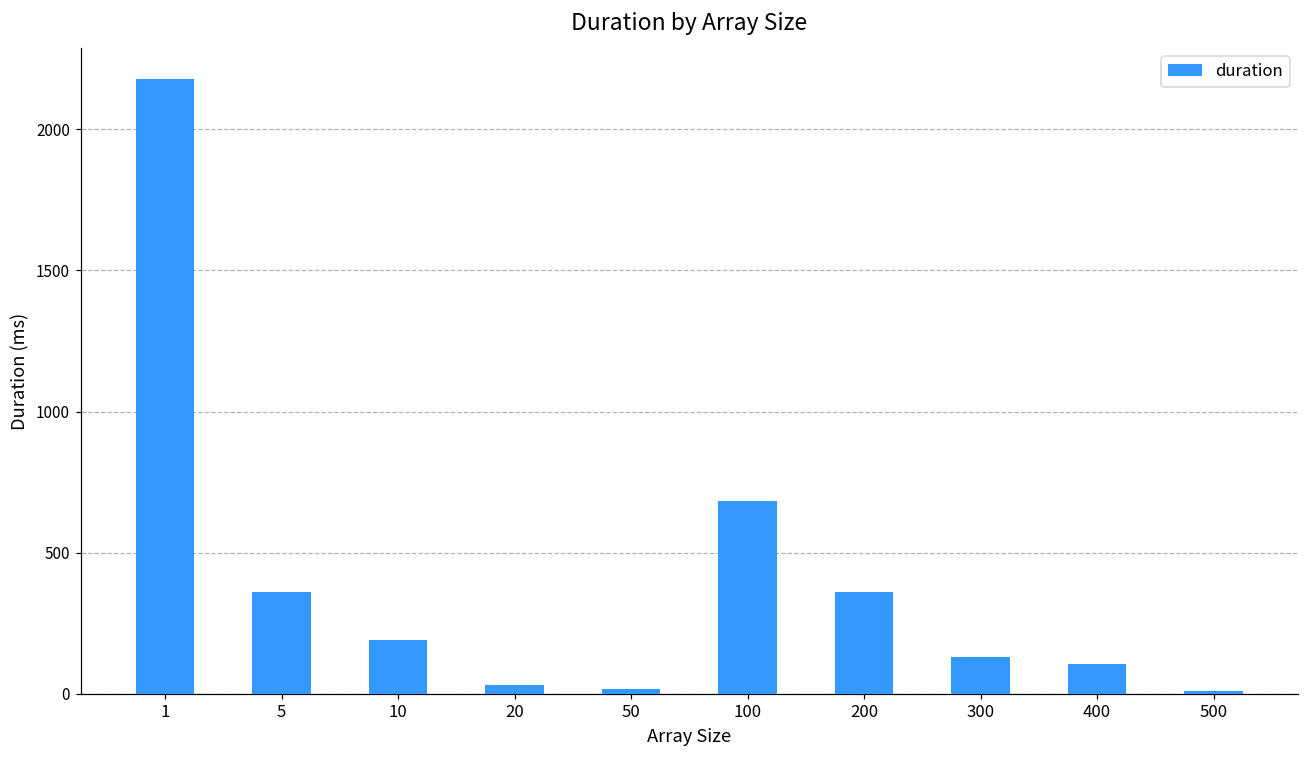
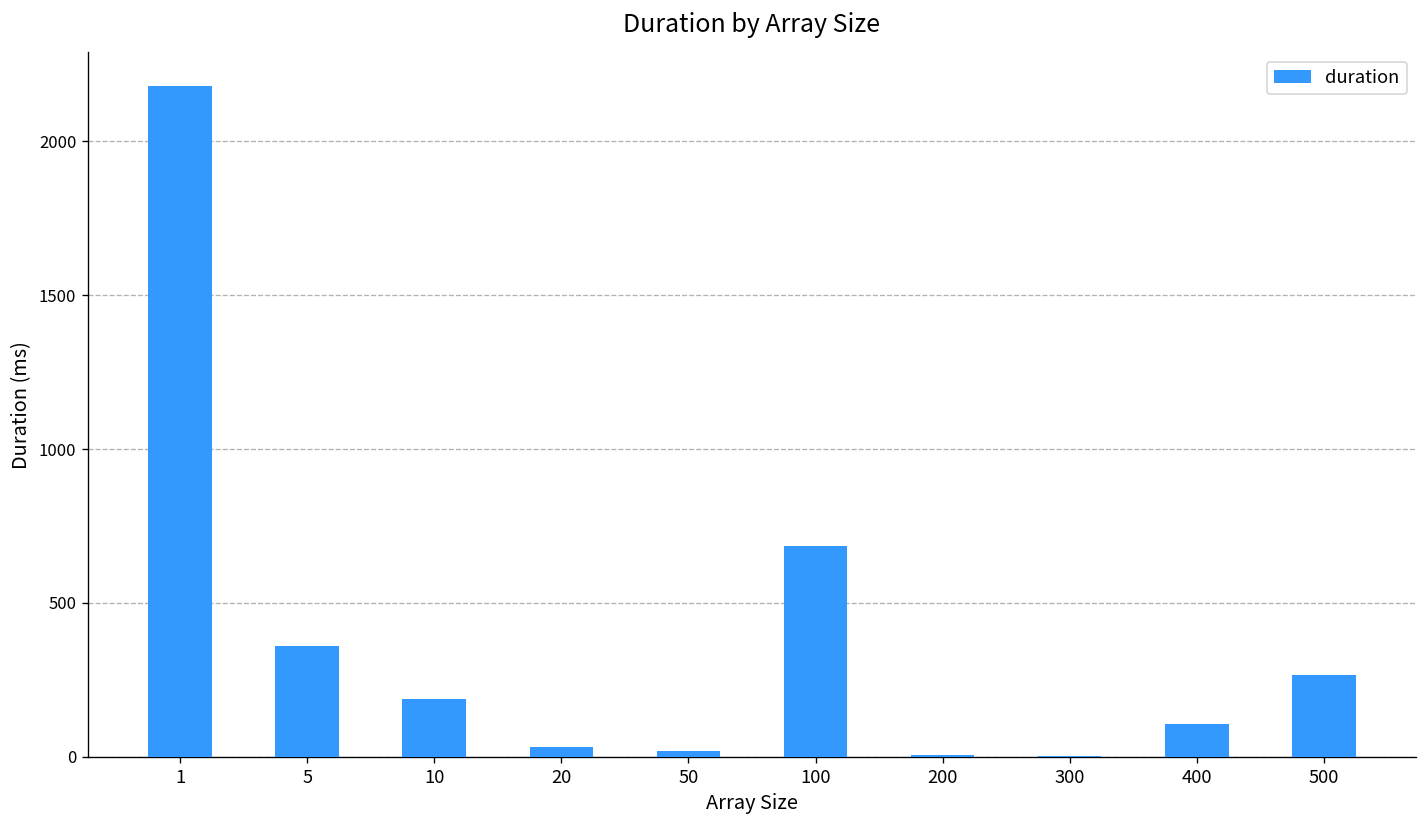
200: 360 -> 10
300: 130 -> 0
500: 10 -> 260
